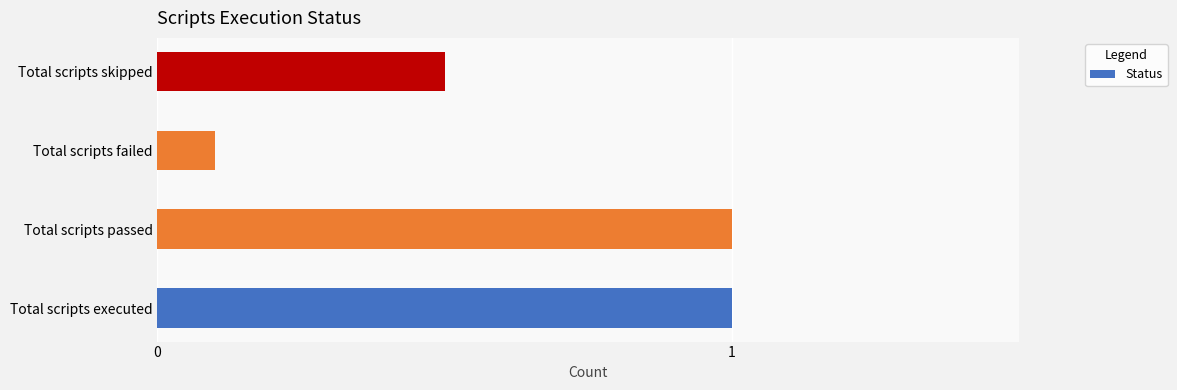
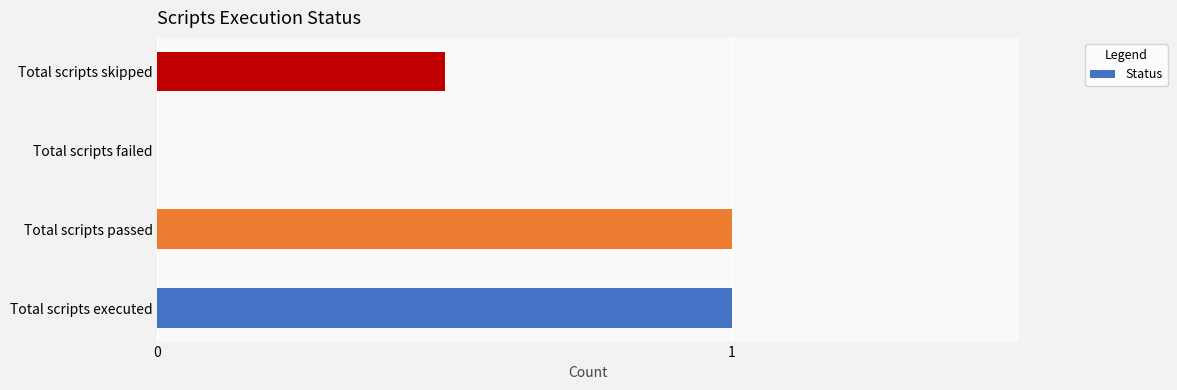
Total scripts failed: 0.1 -> 0.0
